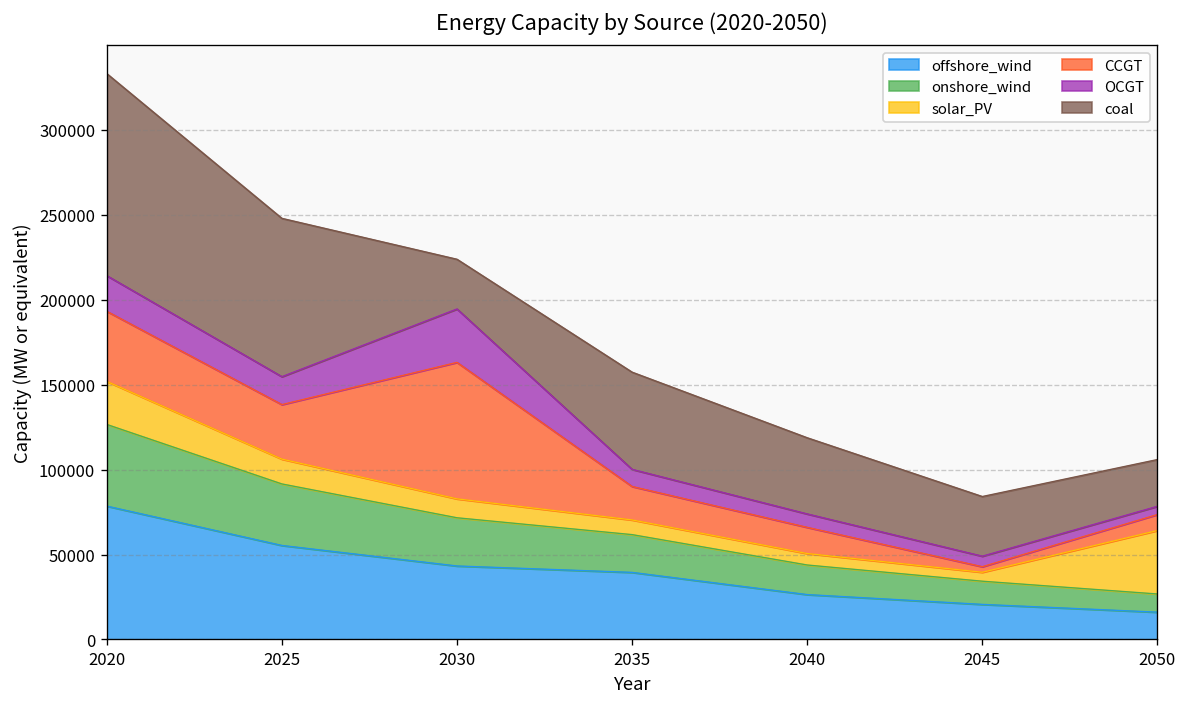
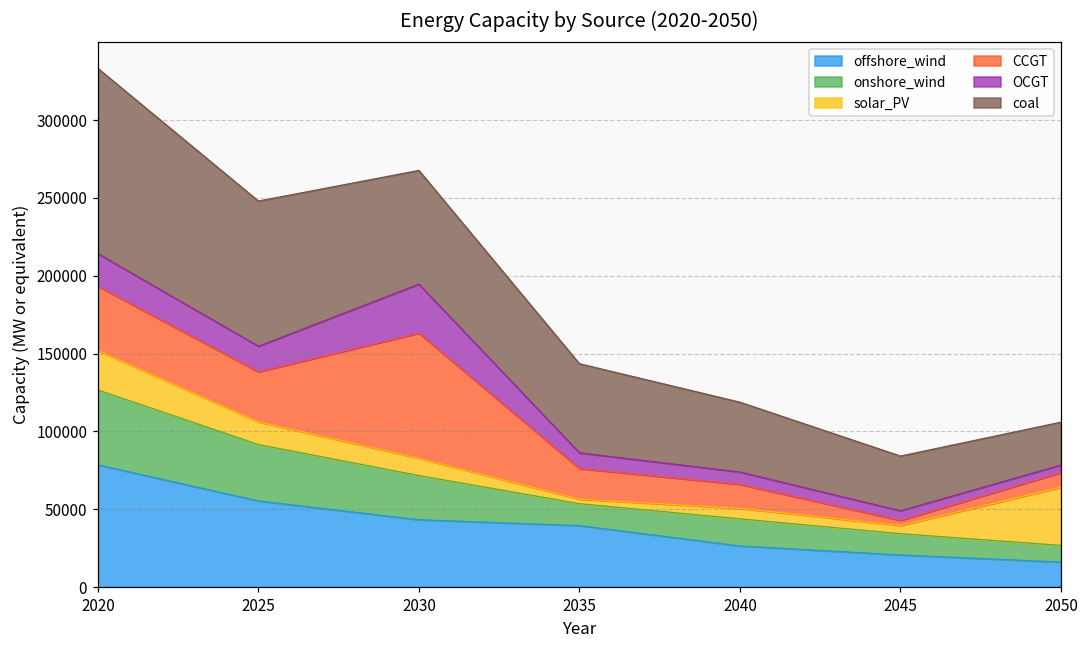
coal, 2030: 29000 -> 73000
onshore_wind, 2035: 22000 -> 14000
solar_PV, 2035: 9000 -> 3000
